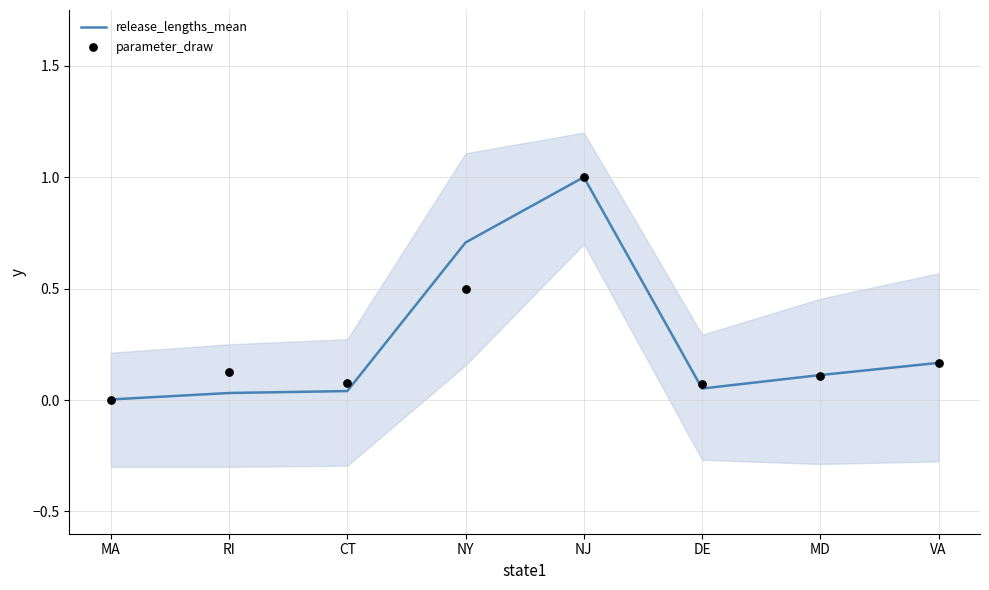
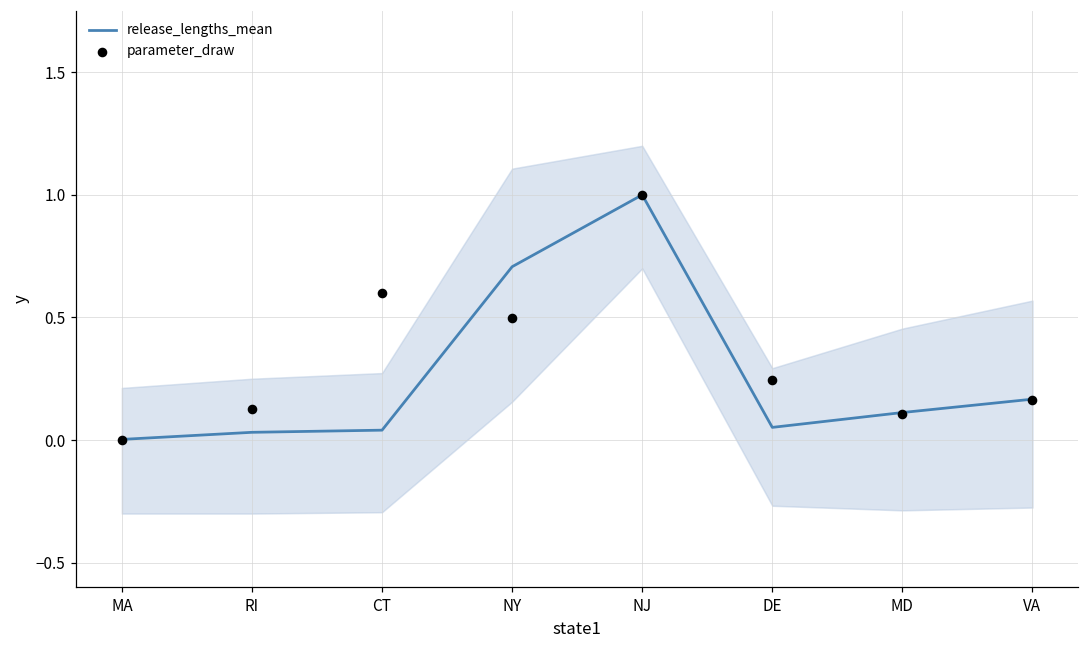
parameter_draw, CT: 0.08 -> 0.60
parameter_draw, DE: 0.07 -> 0.25
